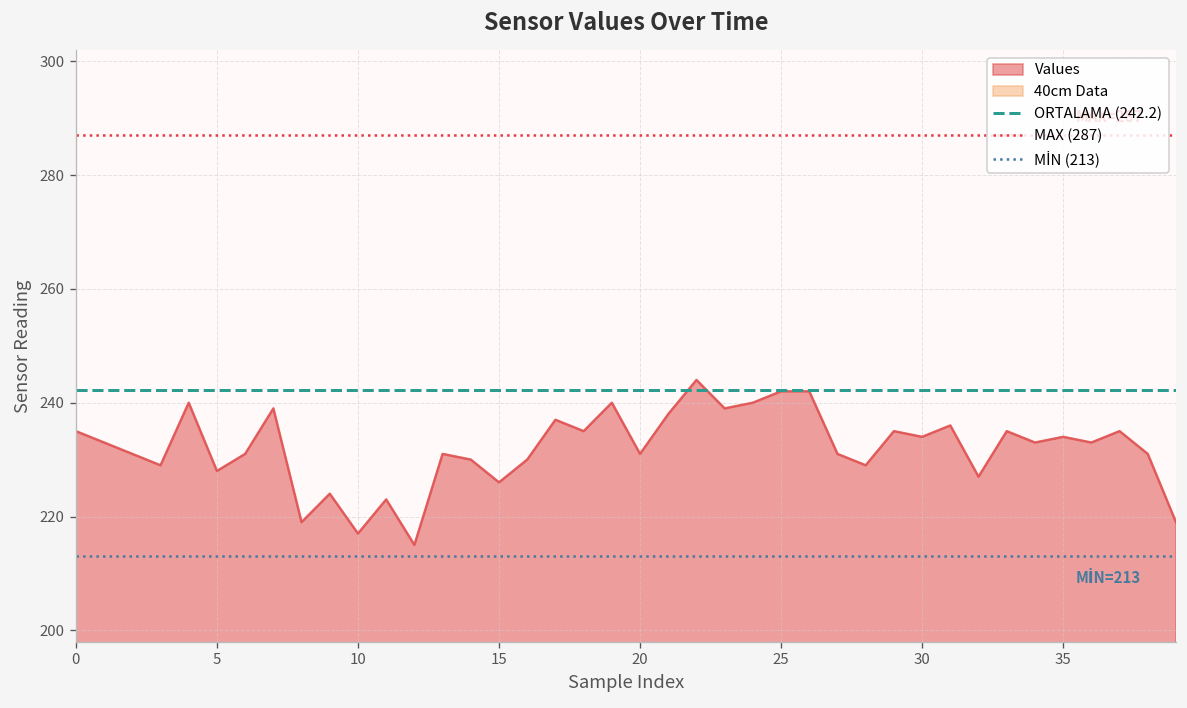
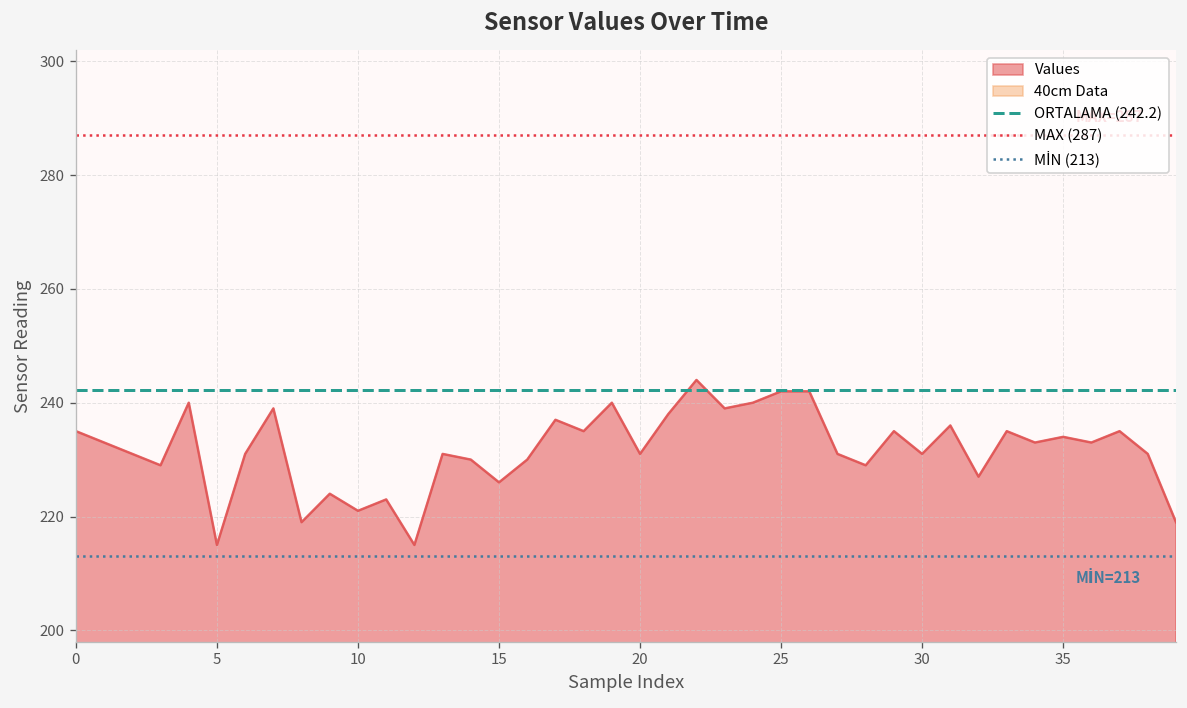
Values, 5: 228 -> 215
Values, 10: 217 -> 221
Values, 30: 234 -> 231
